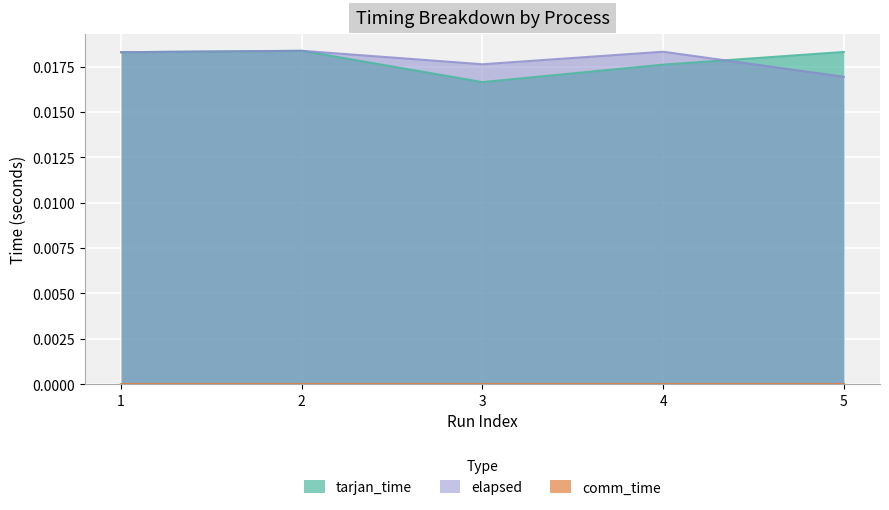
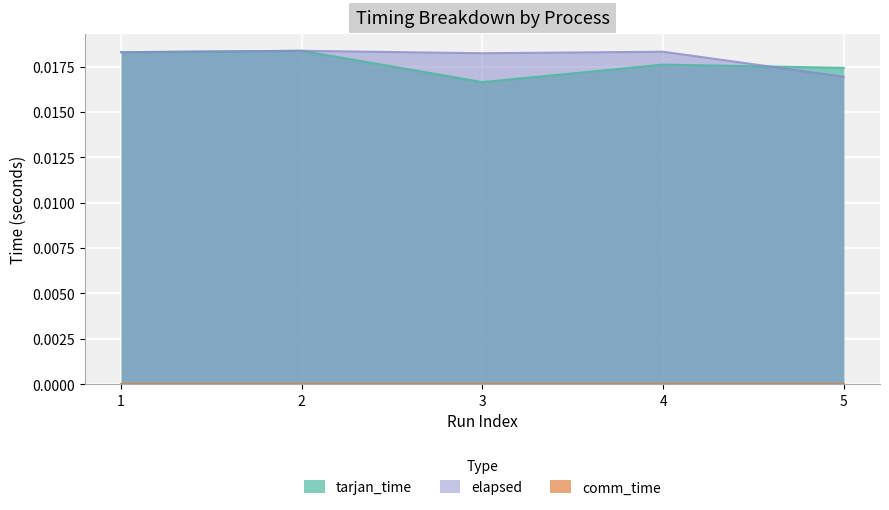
elapsed, 3: 0.0176 -> 0.0182
tarjan_time, 5: 0.0183 -> 0.0174
